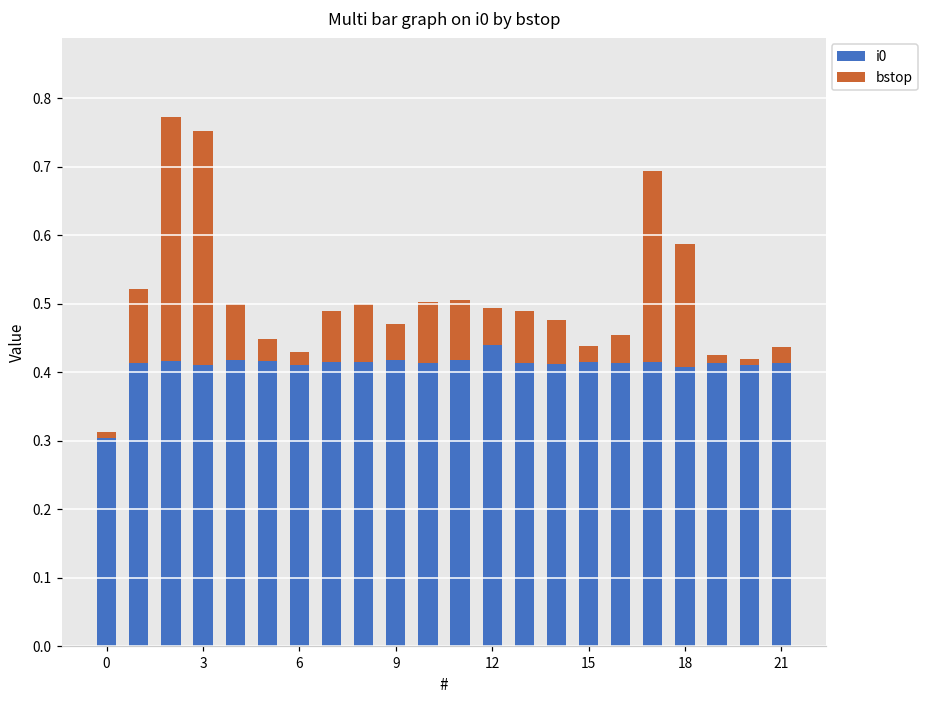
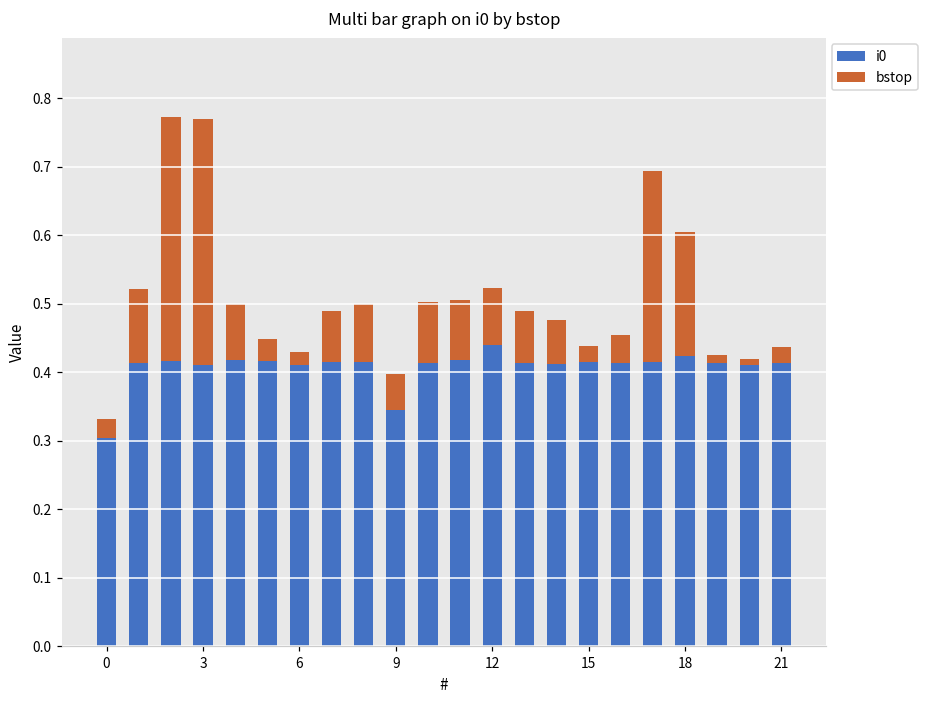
bstop, 0: 0.01 -> 0.03
bstop, 3: 0.34 -> 0.36
i0, 9: 0.42 -> 0.34
bstop, 12: 0.05 -> 0.08
i0, 18: 0.41 -> 0.42
